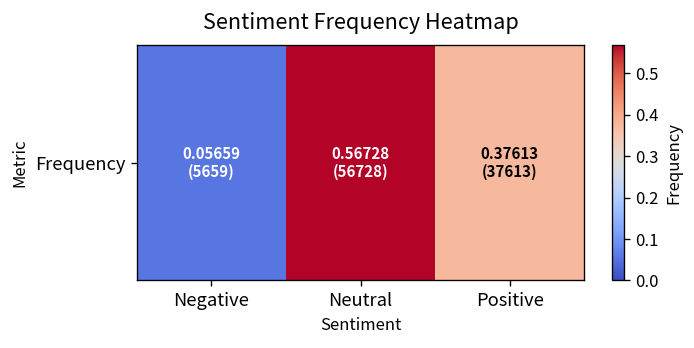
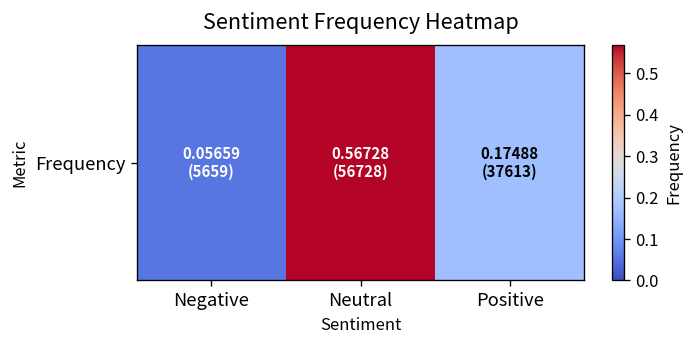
Frequency, Positive: 0.37613 -> 0.17488
